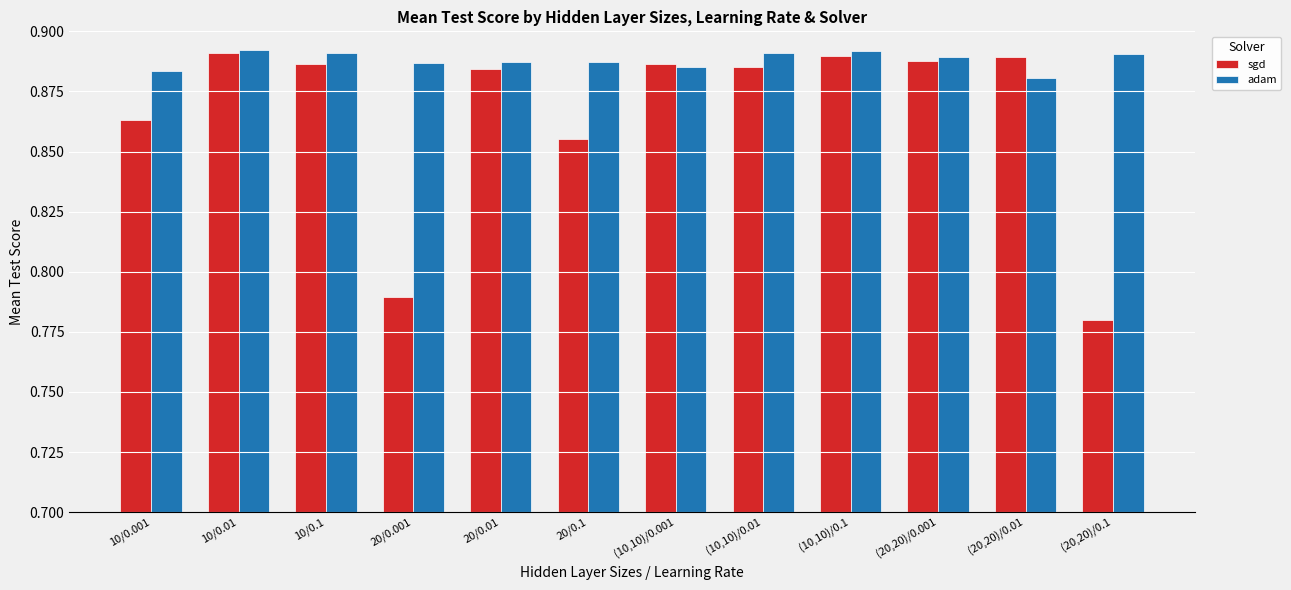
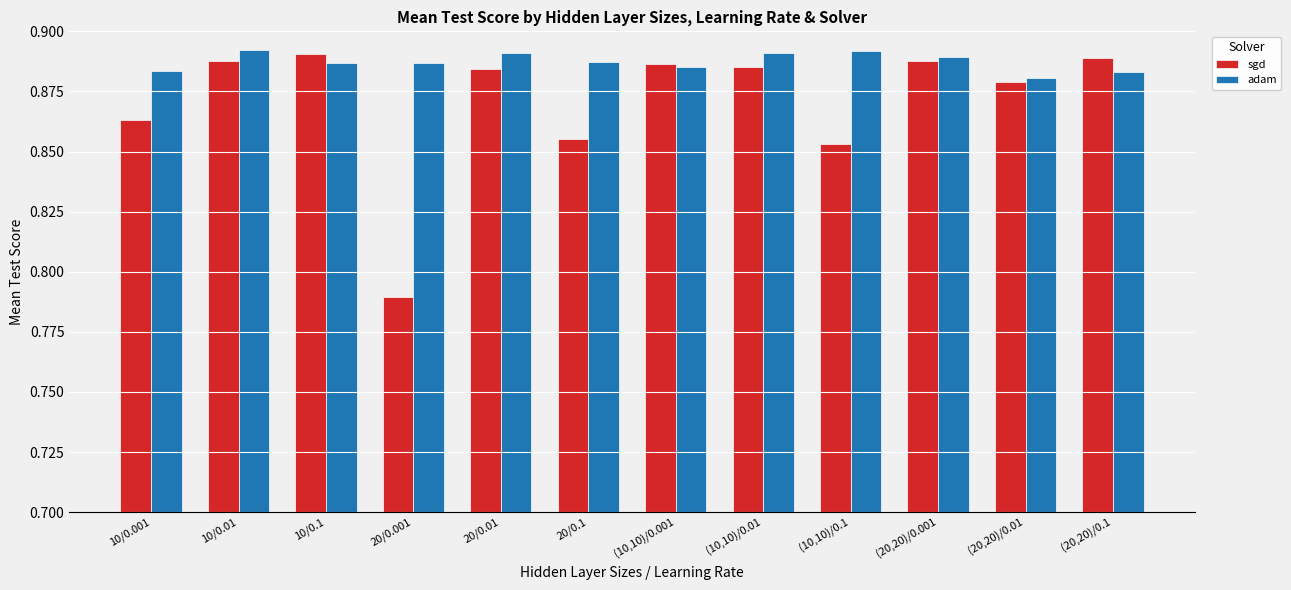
sgd, 10/0.01: 0.891 -> 0.888
sgd, 10/0.1: 0.887 -> 0.891
adam, 10/0.1: 0.891 -> 0.887
adam, 20/0.01: 0.887 -> 0.891
sgd, (10,10)/0.1: 0.890 -> 0.853
sgd, (20,20)/0.01: 0.889 -> 0.879
sgd, (20,20)/0.1: 0.780 -> 0.889
adam, (20,20)/0.1: 0.891 -> 0.883
